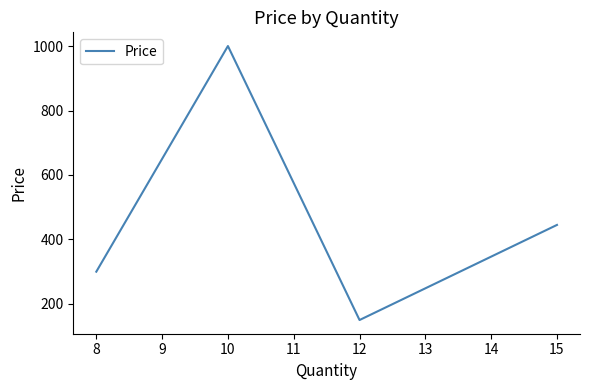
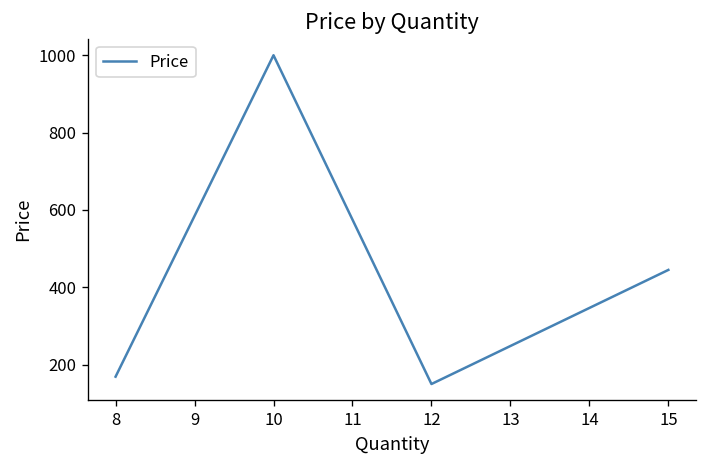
8: 300 -> 170
